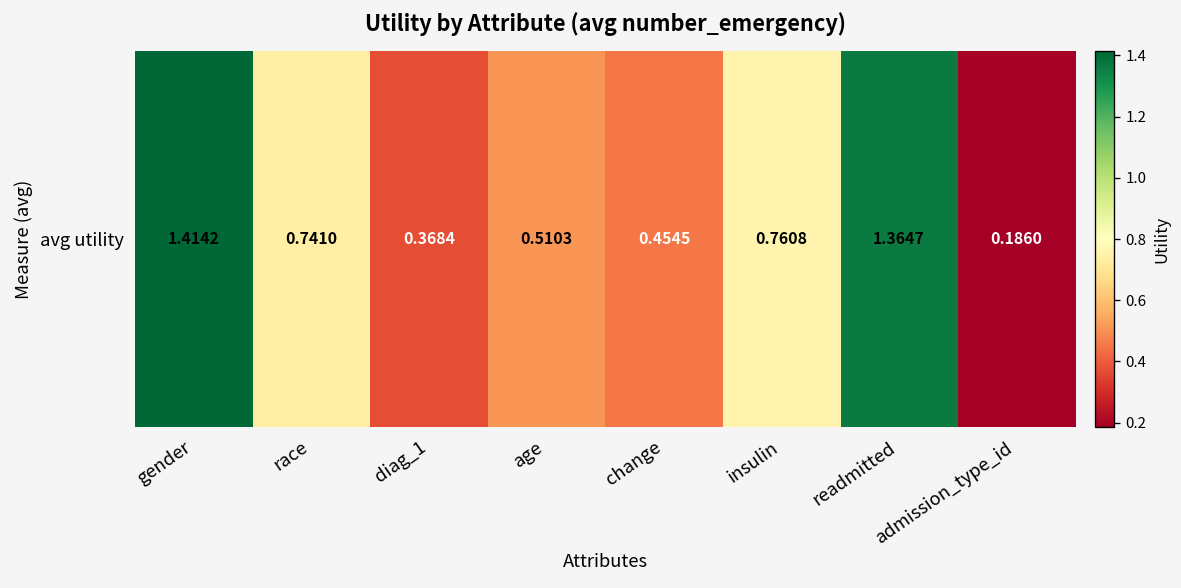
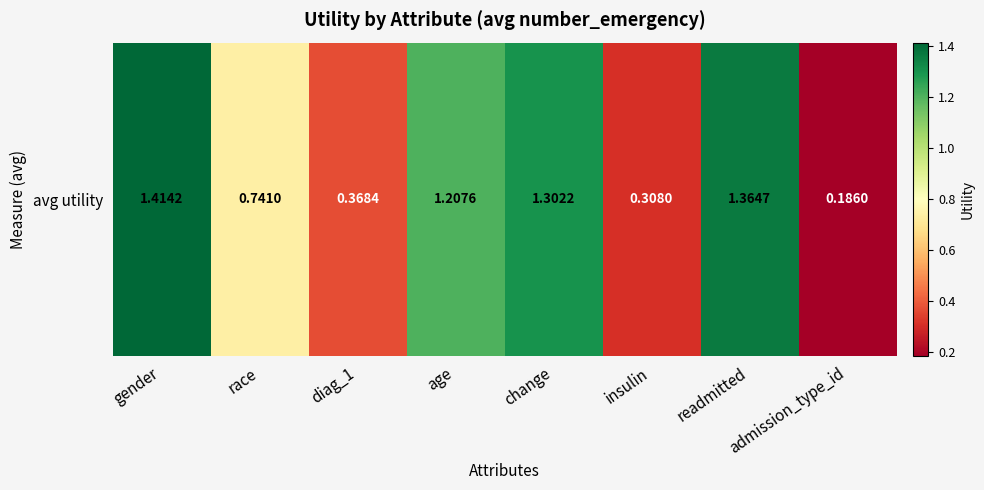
avg utility, age: 0.5103 -> 1.2076
avg utility, change: 0.4545 -> 1.3022
avg utility, insulin: 0.7608 -> 0.3080
